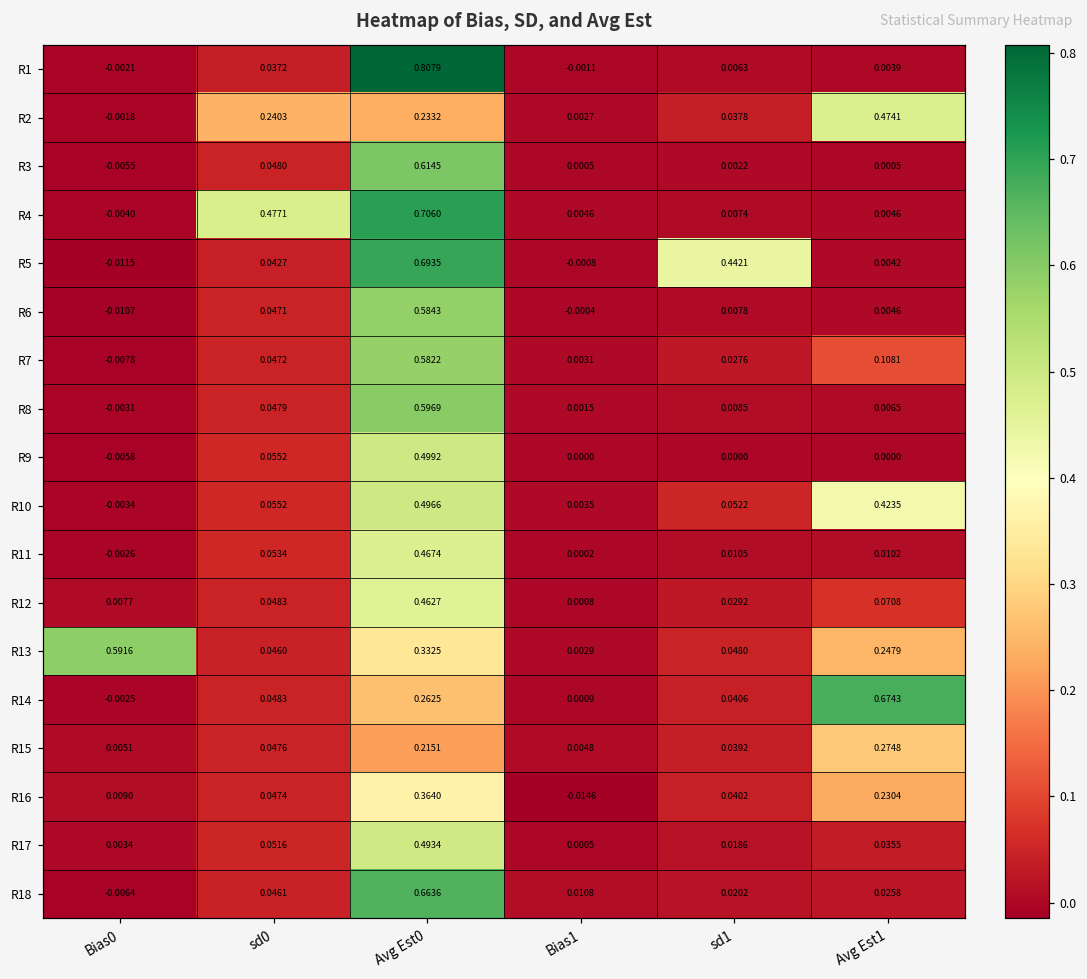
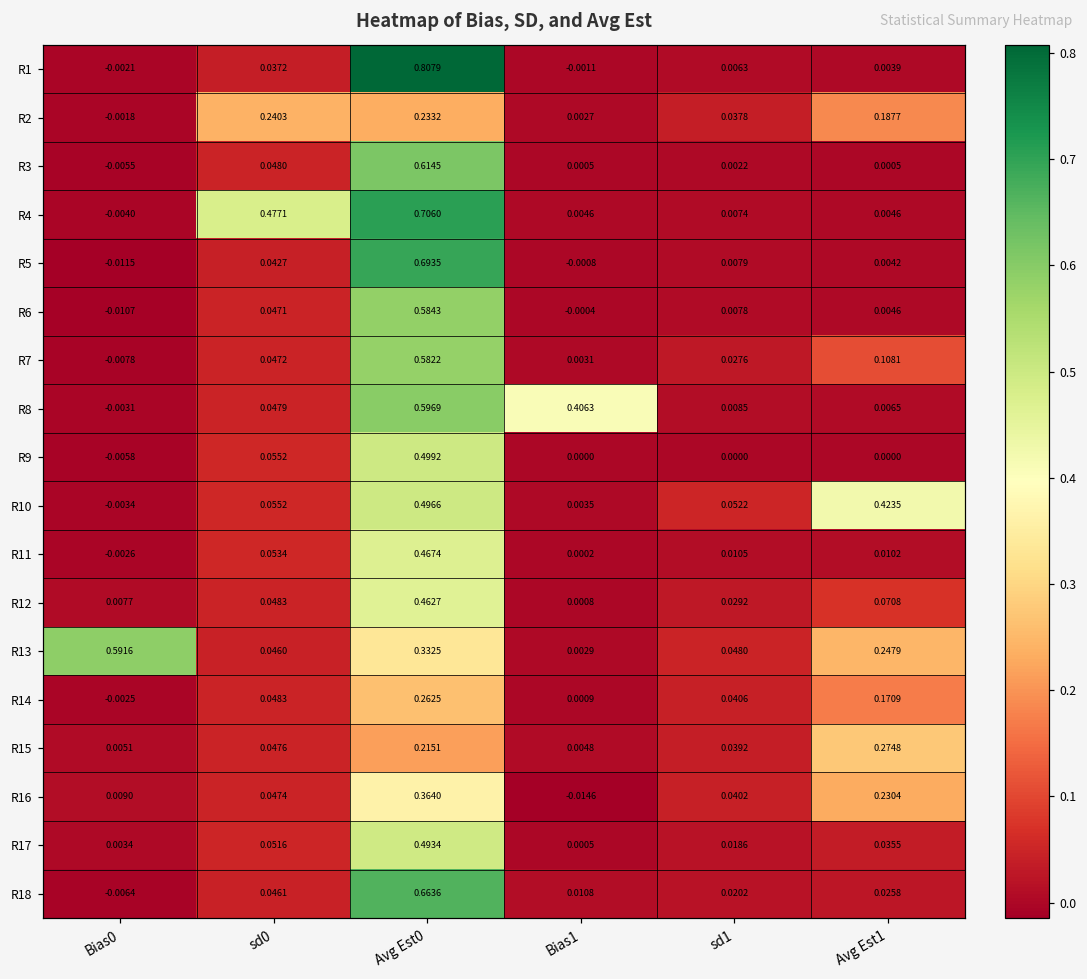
R2, Avg Est1: 0.4741 -> 0.1877
R5, sd1: 0.4421 -> 0.0079
R8, Bias1: 0.0015 -> 0.4063
R14, Avg Est1: 0.6743 -> 0.1709
